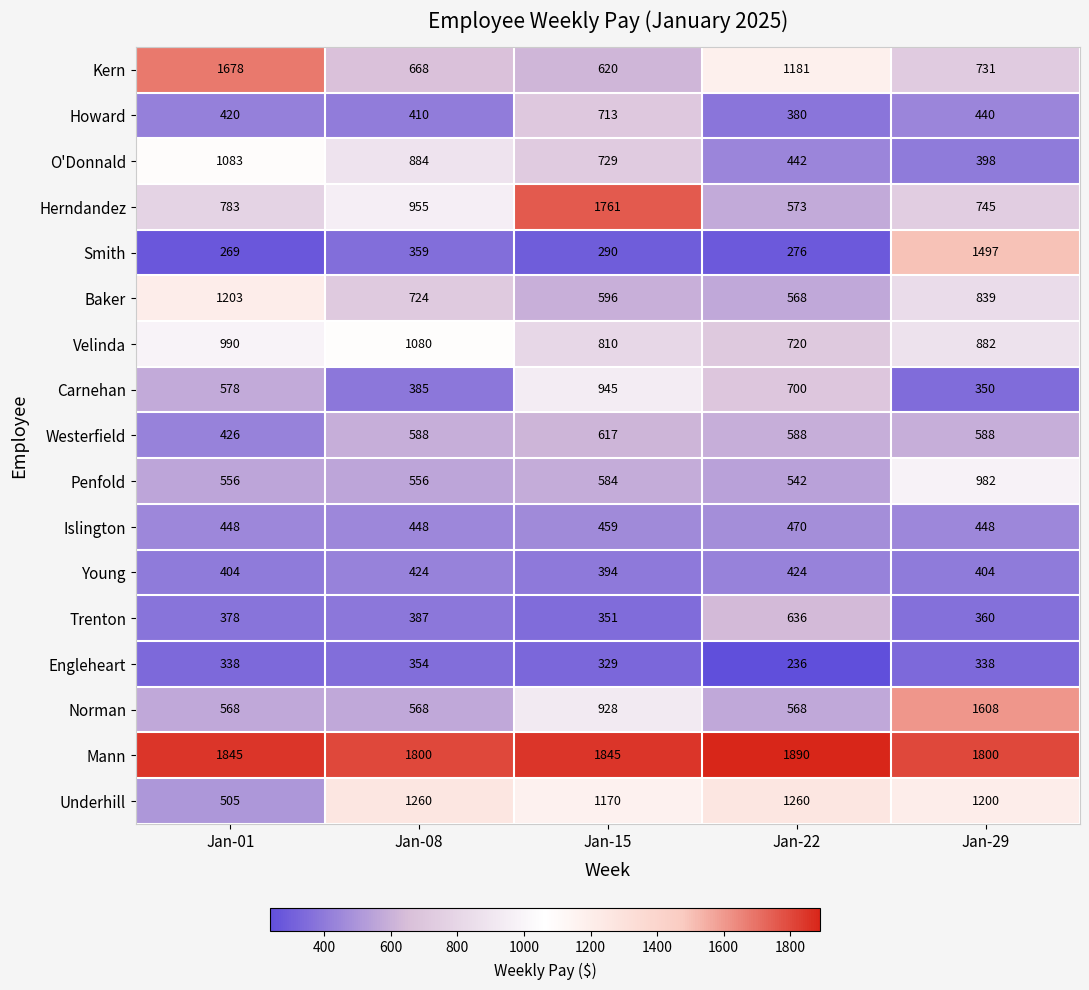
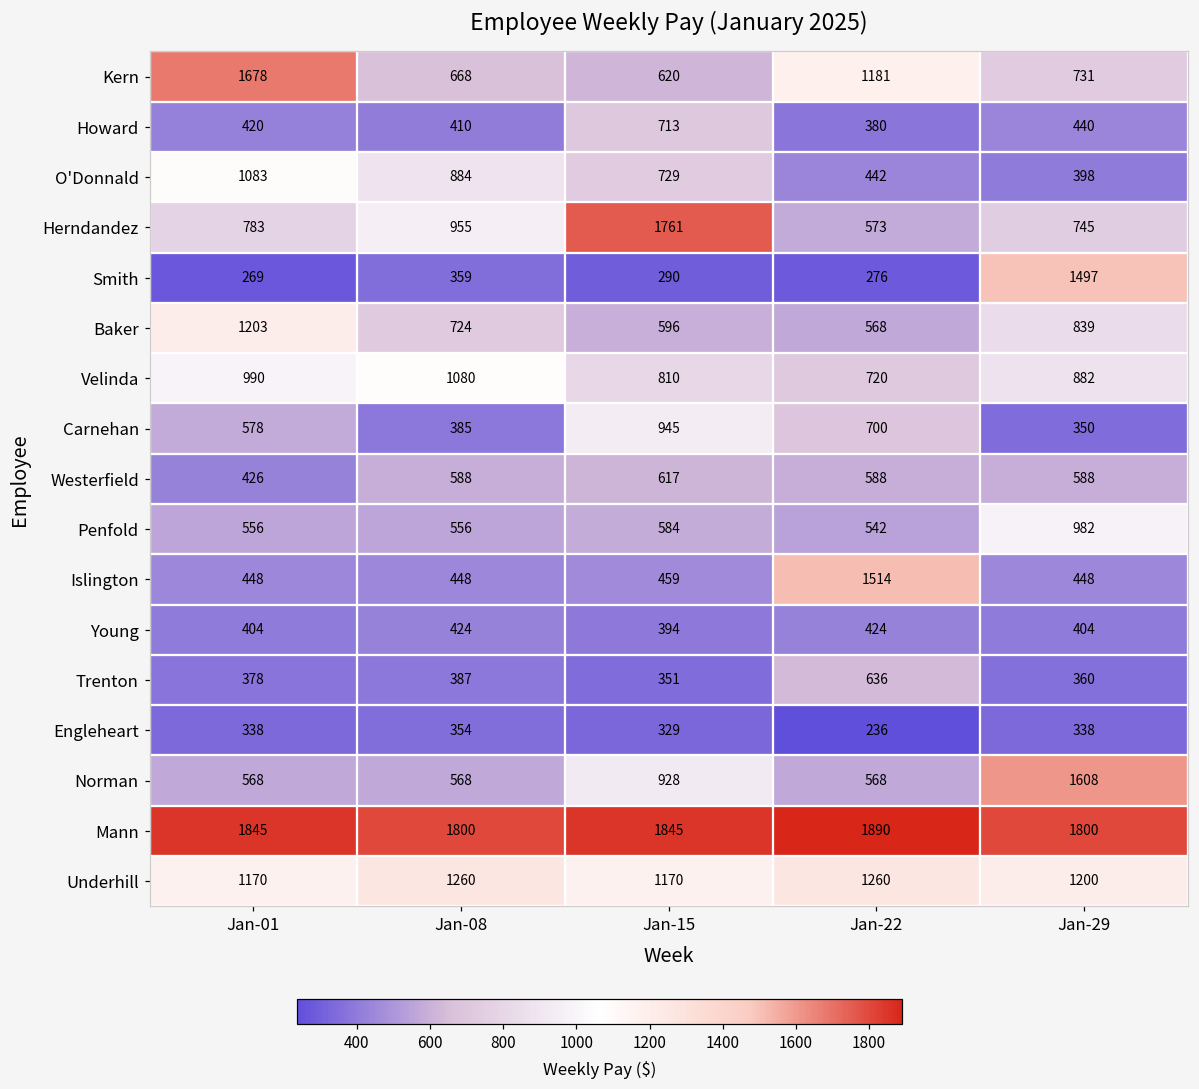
Islington, Jan-22: 470 -> 1514
Underhill, Jan-01: 505 -> 1170
